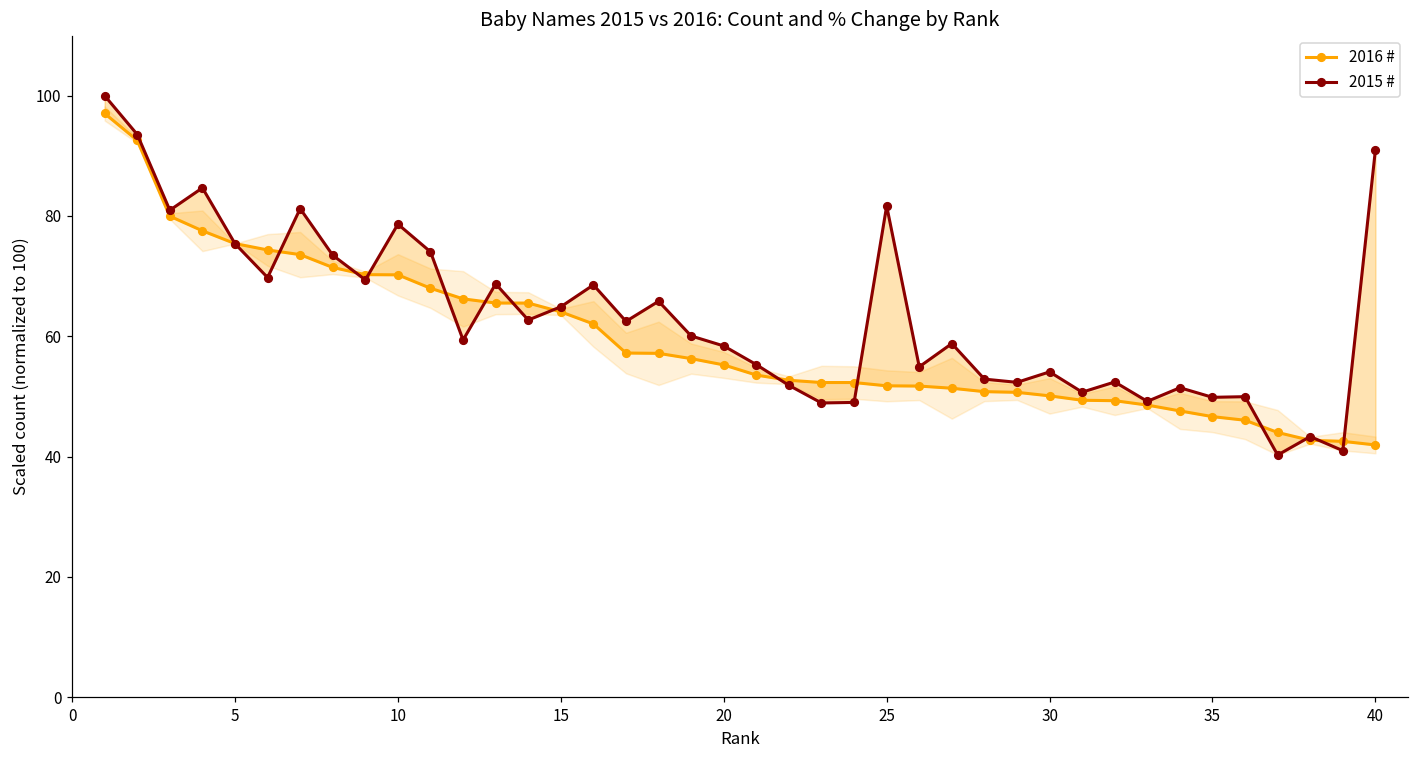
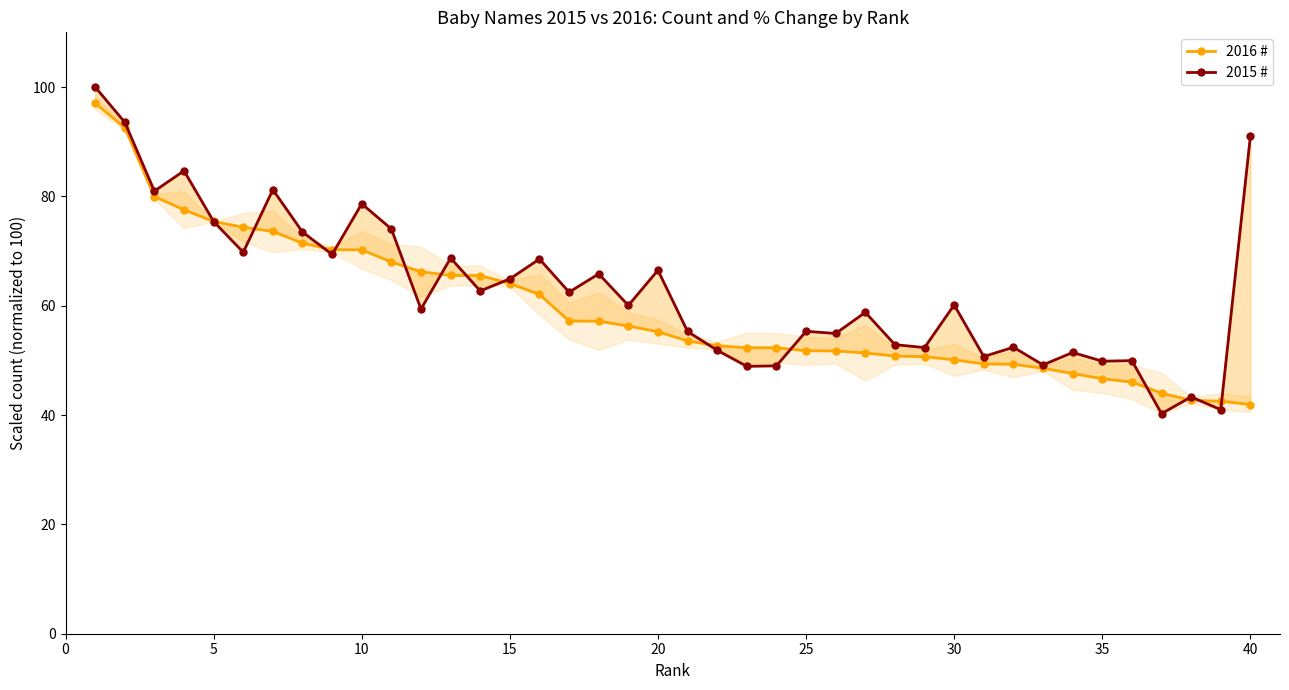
2015 #, 20: 58 -> 66
2015 #, 25: 82 -> 55
2015 #, 30: 54 -> 60
